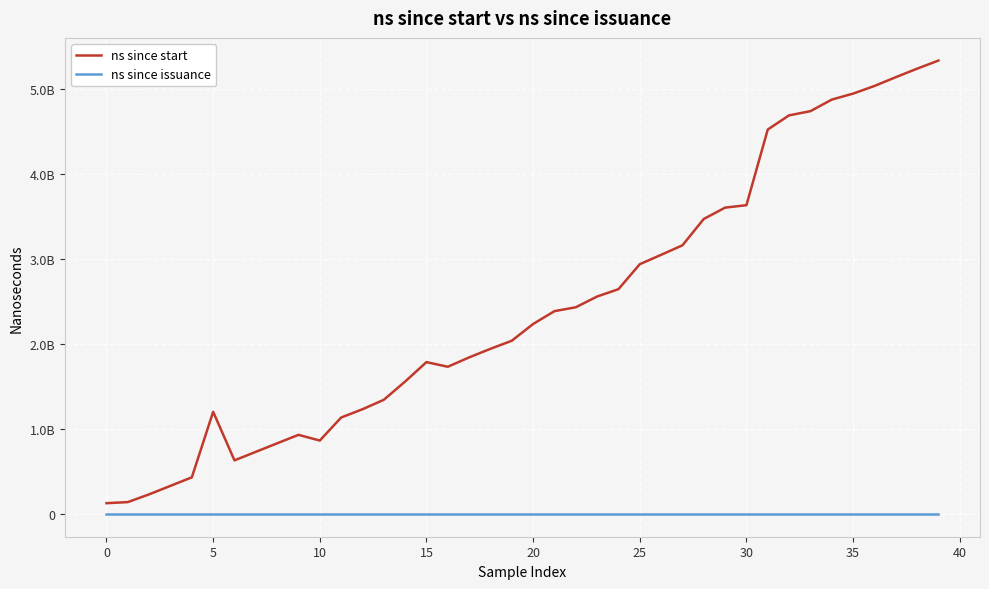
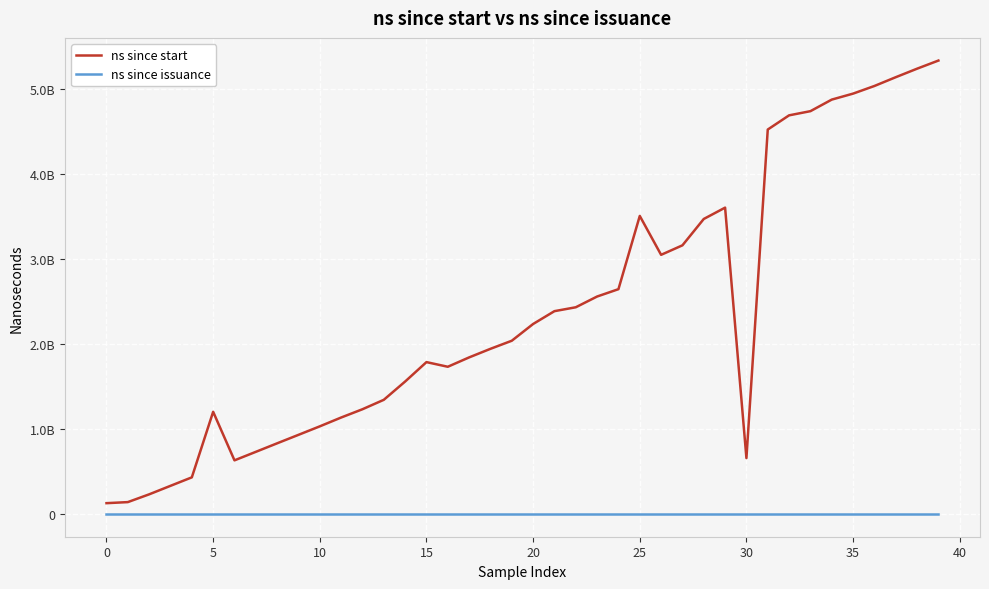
ns since start, 10: 900000000 -> 1000000000
ns since start, 25: 2900000000 -> 3500000000
ns since start, 30: 3600000000 -> 700000000
